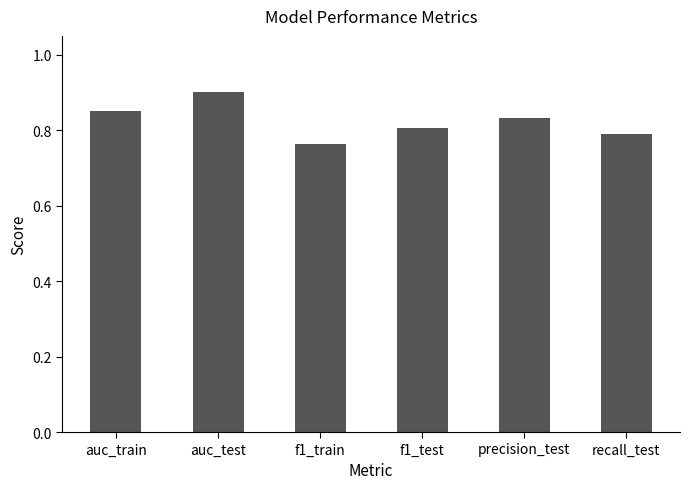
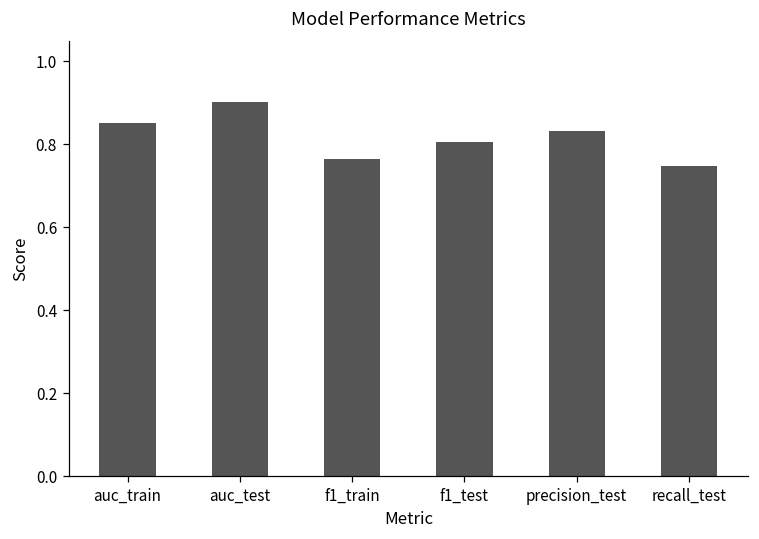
recall_test: 0.79 -> 0.75
